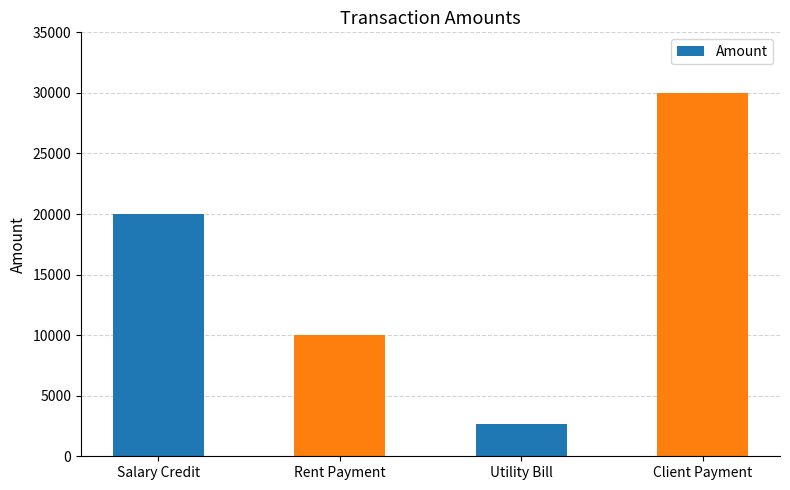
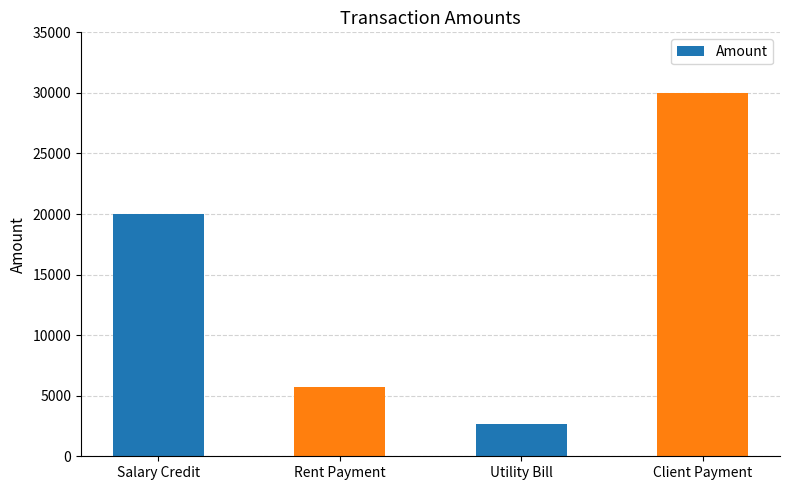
Rent Payment: 10000 -> 5700
